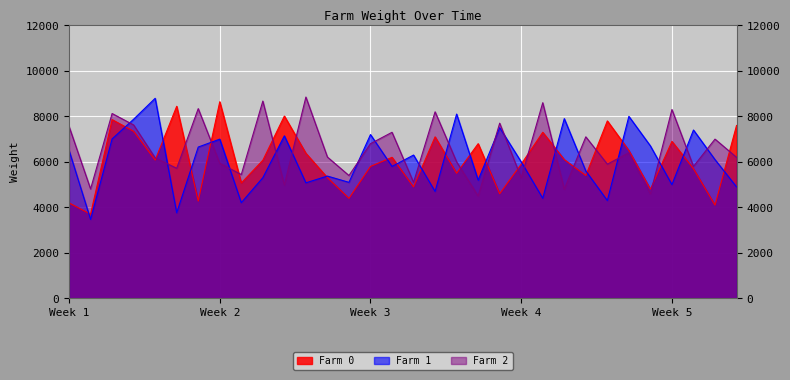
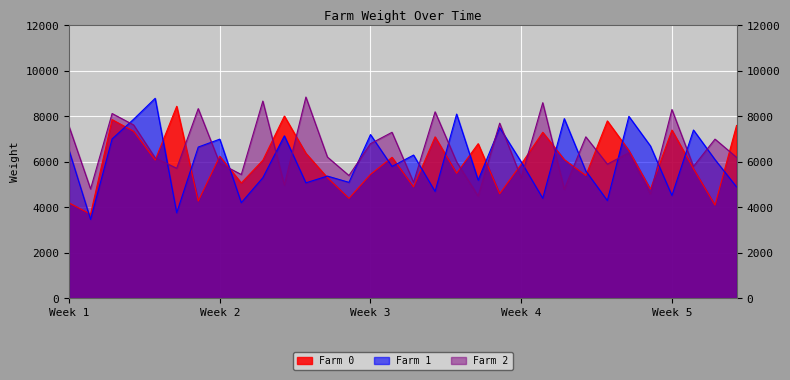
Farm 0, Week 2: 8600 -> 6200
Farm 0, Week 3: 5800 -> 5400
Farm 0, Week 5: 6900 -> 7400
Farm 1, Week 5: 5000 -> 4500
